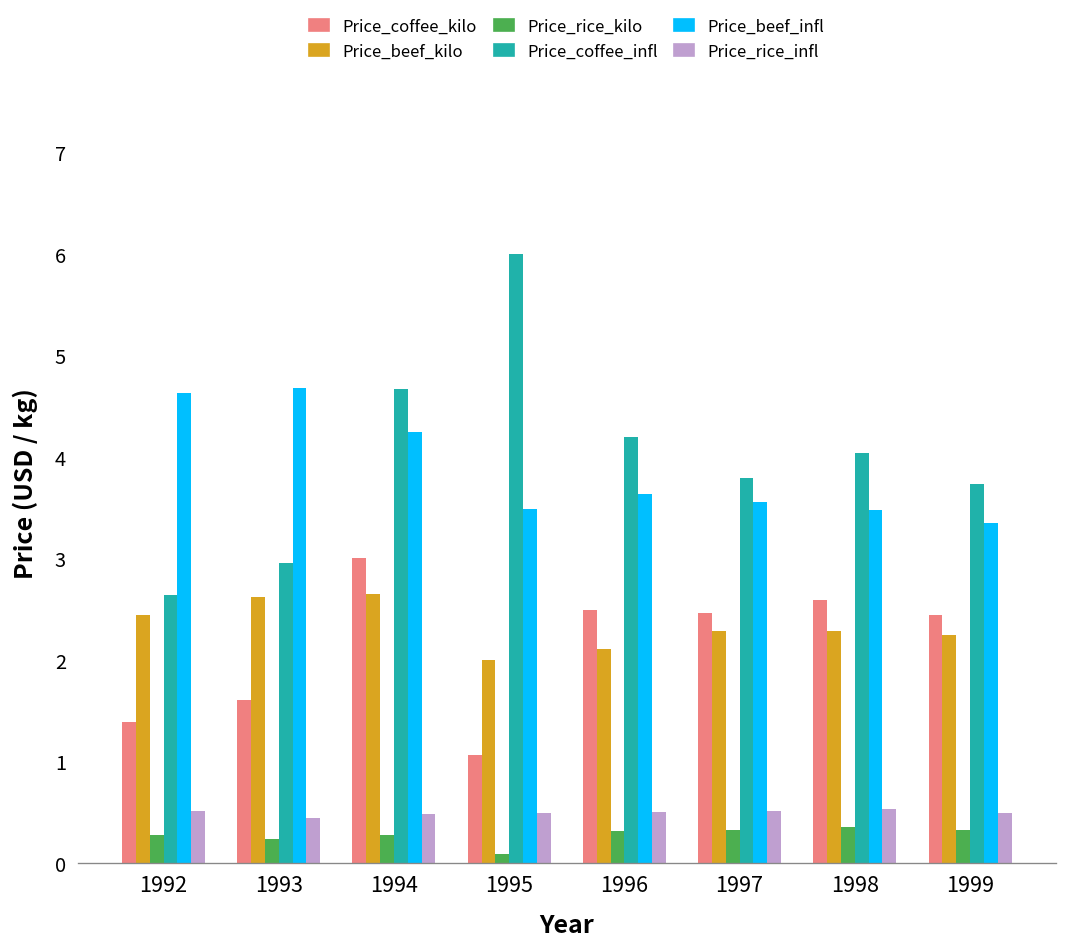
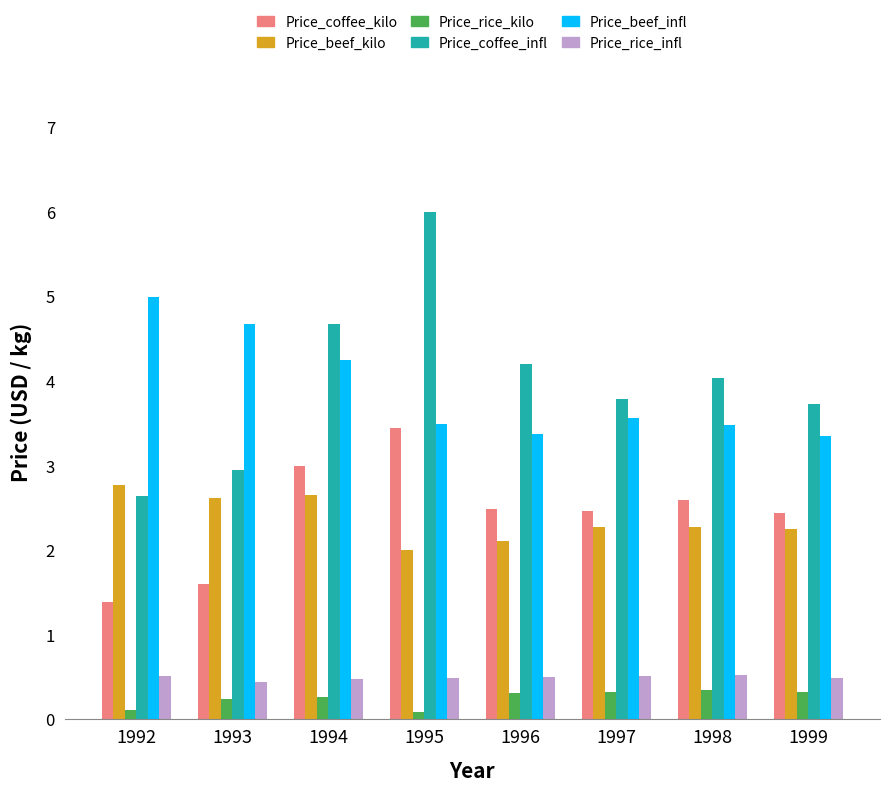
Price_beef_kilo, 1992: 2.4 -> 2.8
Price_rice_kilo, 1992: 0.3 -> 0.1
Price_beef_infl, 1992: 4.6 -> 5.0
Price_coffee_kilo, 1995: 1.1 -> 3.4
Price_beef_infl, 1996: 3.6 -> 3.4
